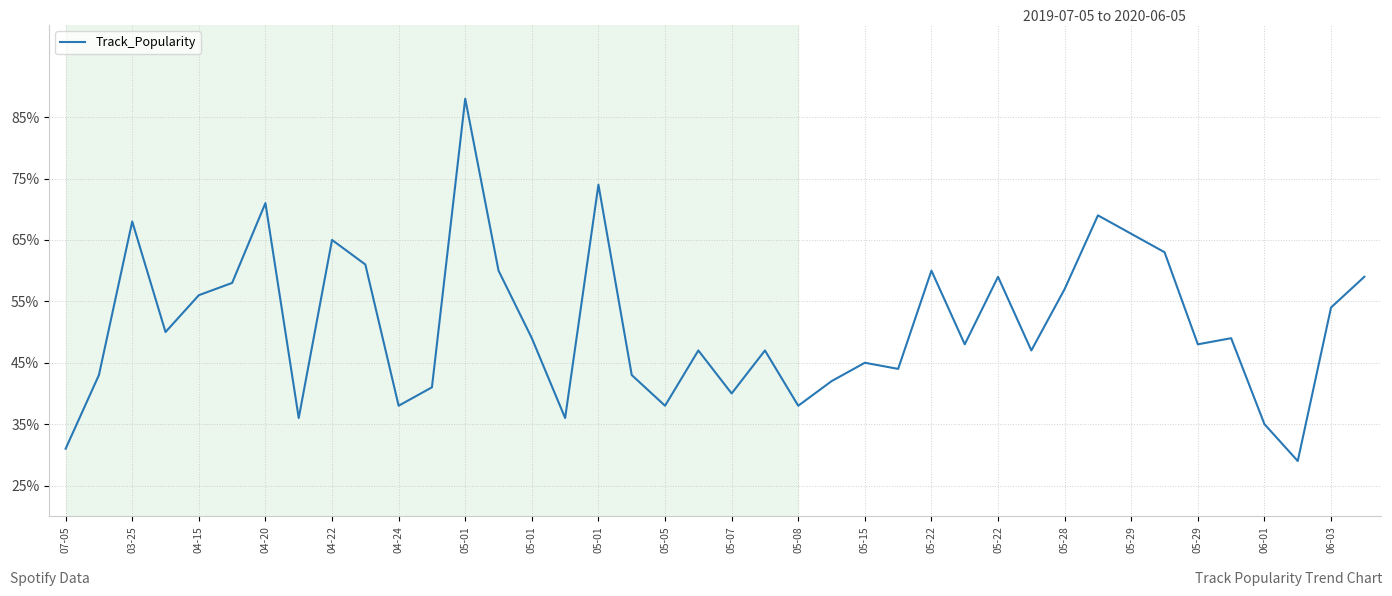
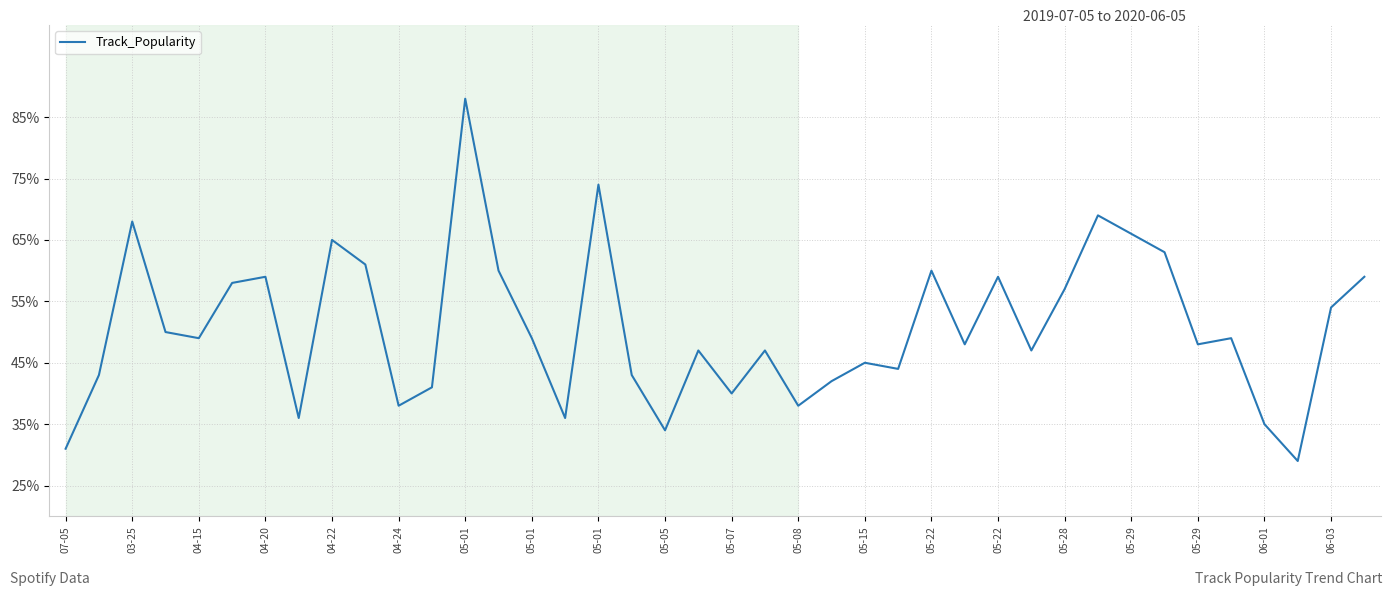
04-15: 56% -> 49%
04-20: 71% -> 59%
05-05: 38% -> 34%
